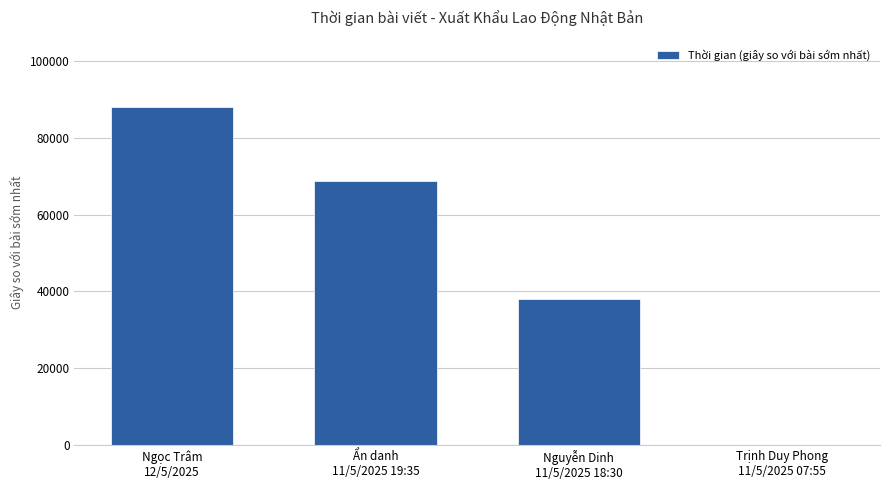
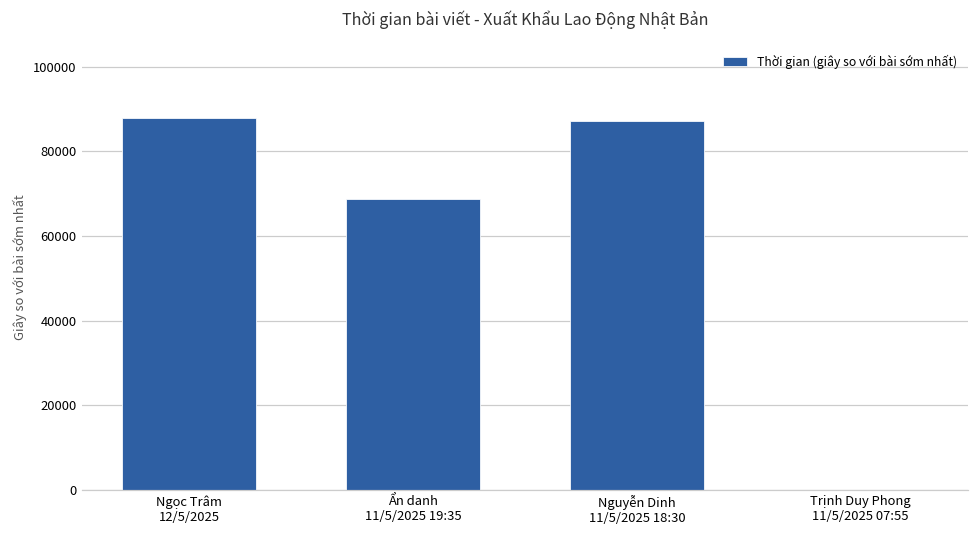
Nguyễn Dinh 11/5/2025 18:30: 38000 -> 87000
